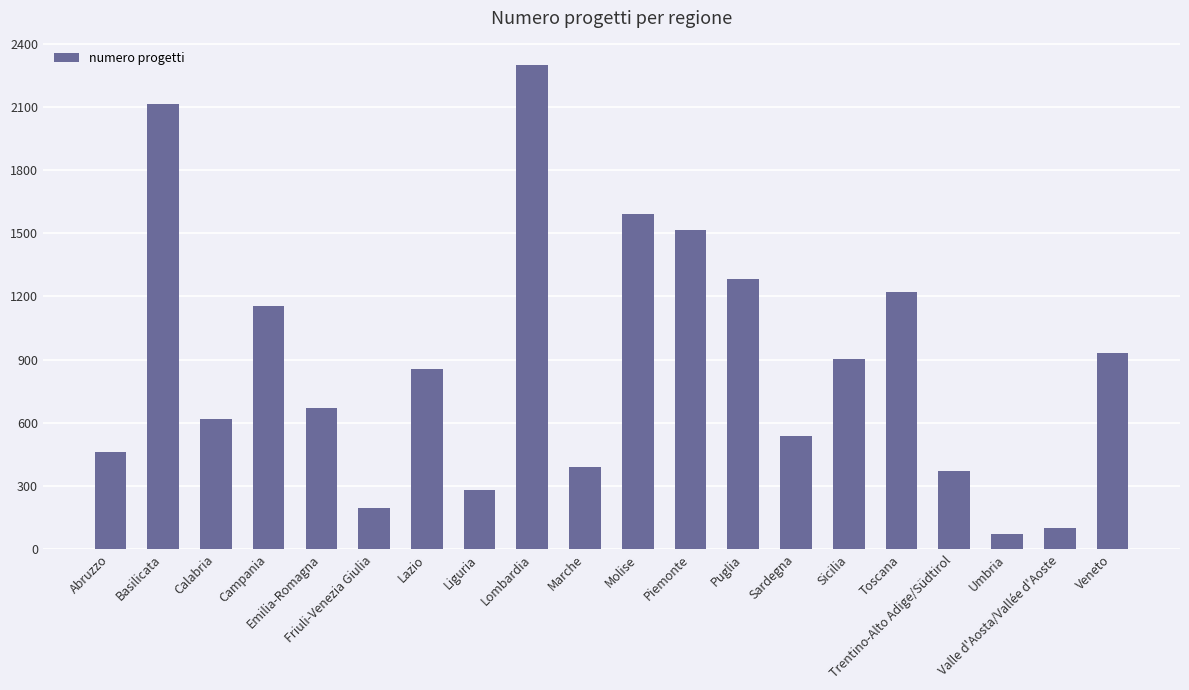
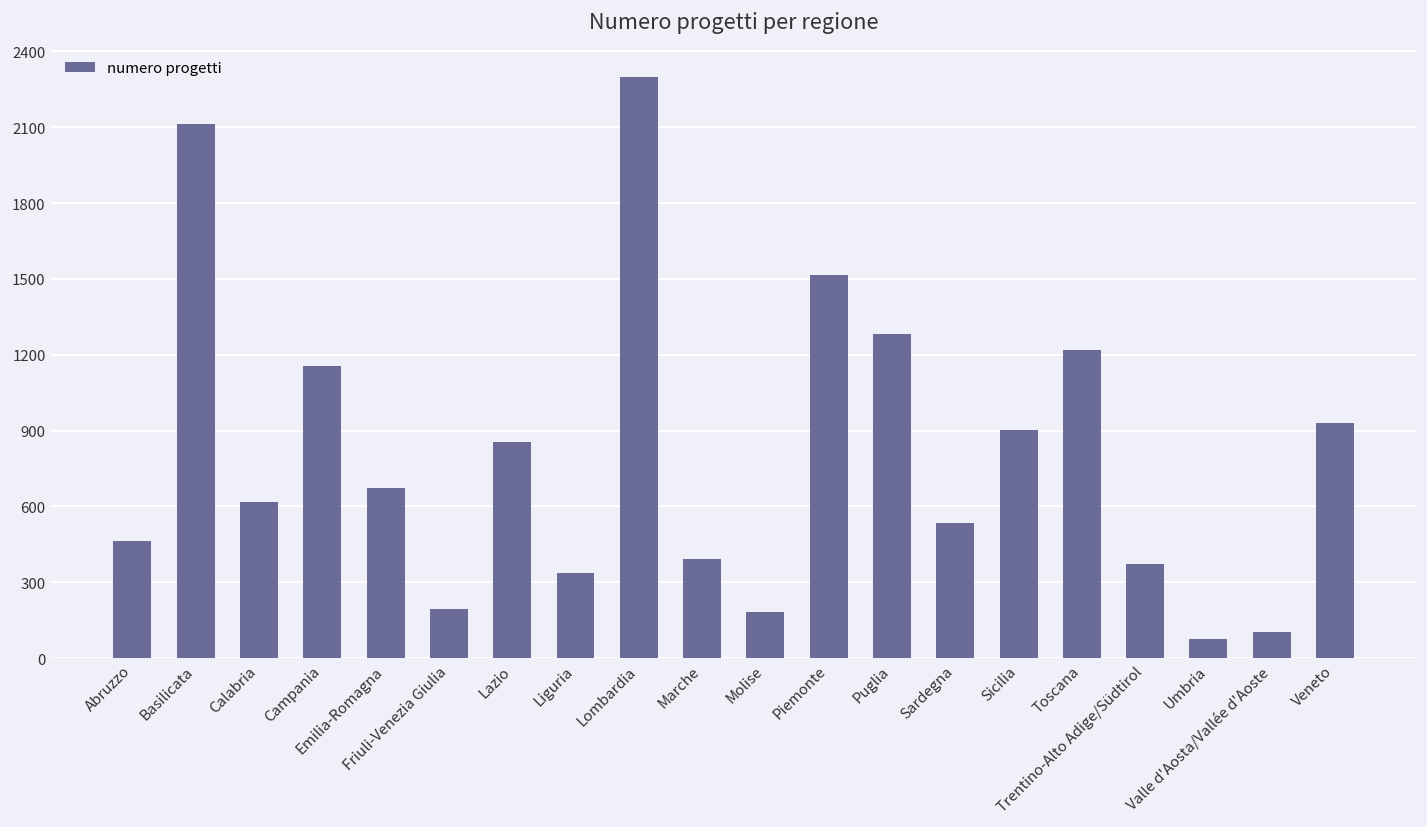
Liguria: 280 -> 340
Molise: 1590 -> 180
